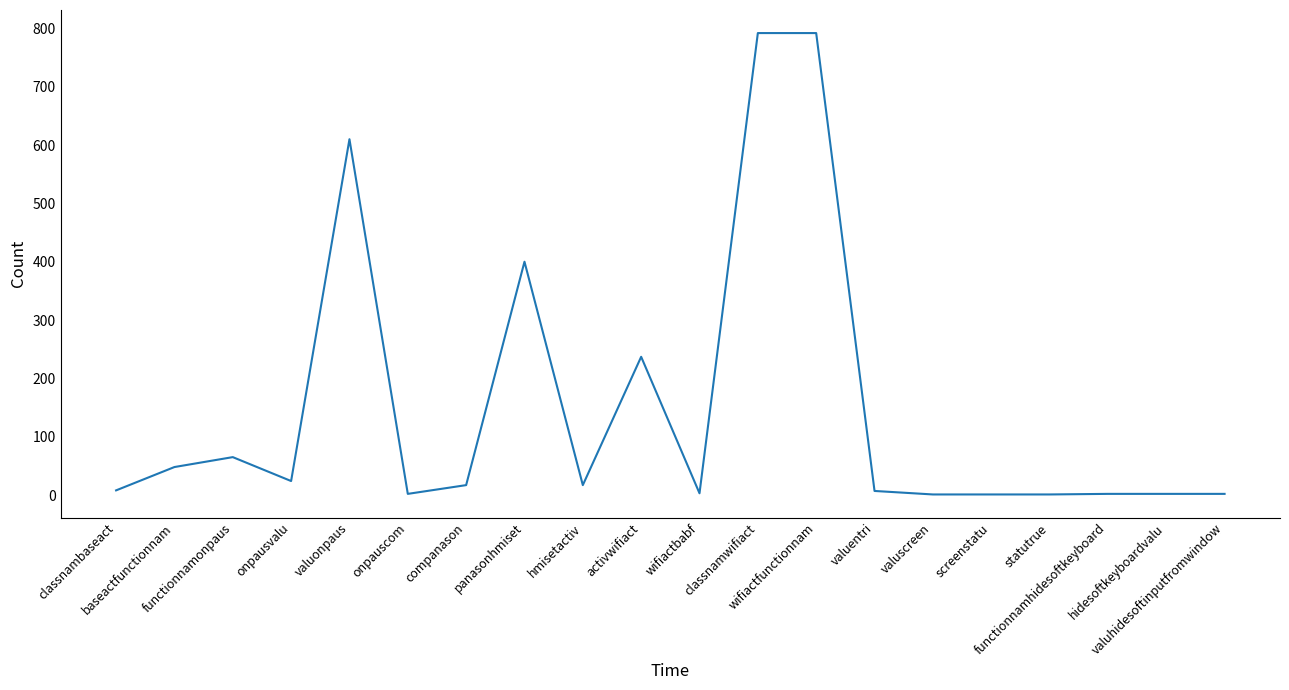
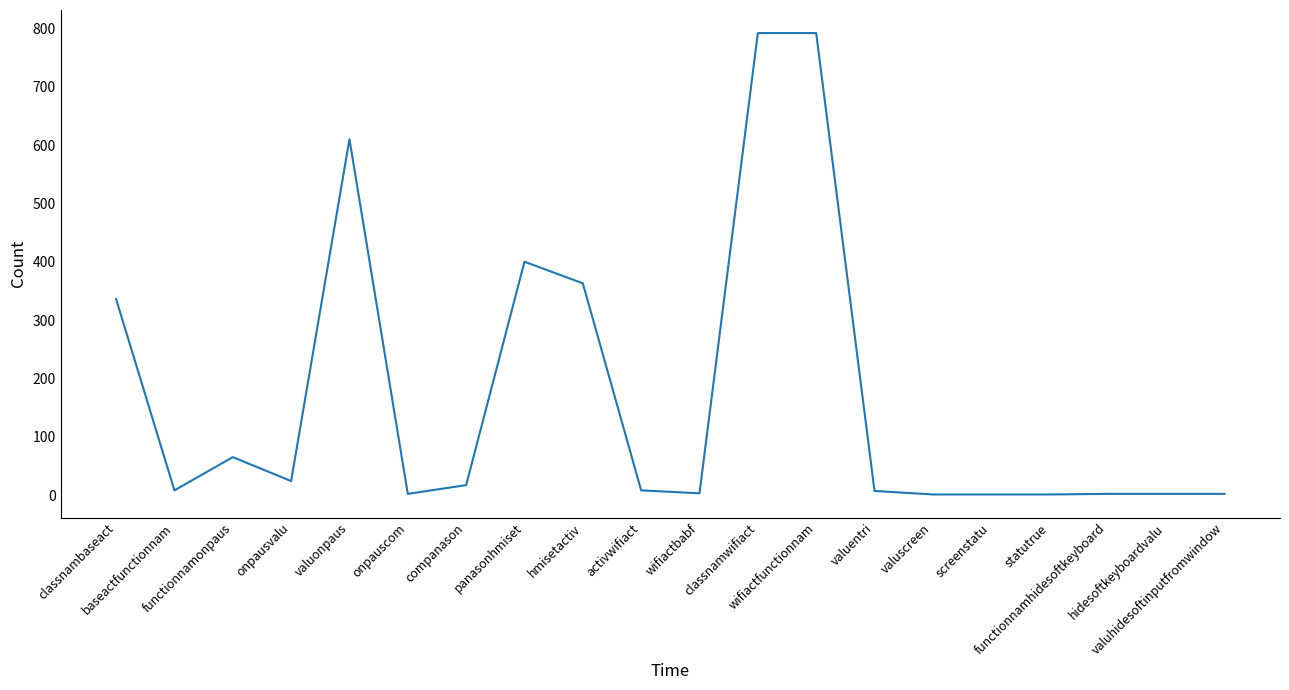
classnambaseact: 10 -> 340
baseactfunctionnam: 50 -> 10
hmisetactiv: 20 -> 360
activwifiact: 240 -> 10
